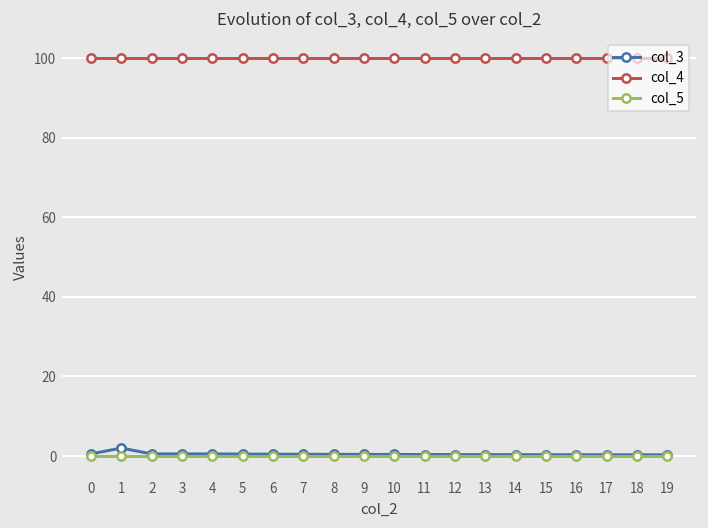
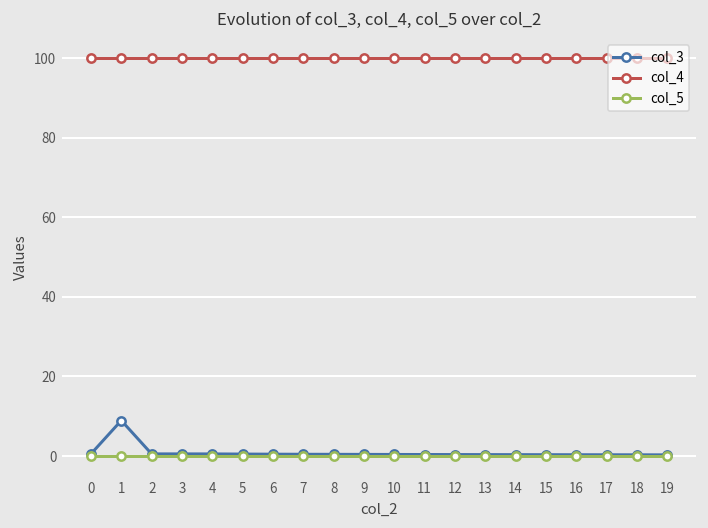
col_3, 1: 2 -> 9
